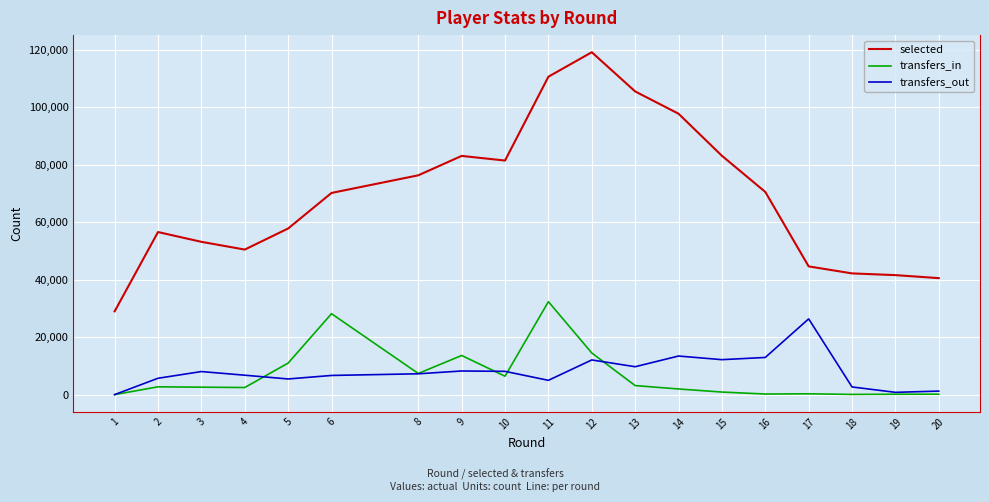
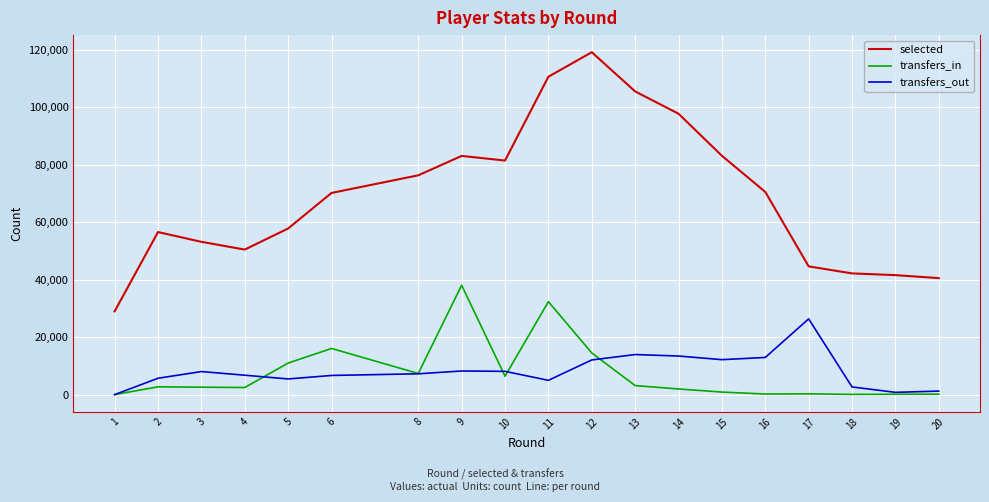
transfers_in, 6: 28,000 -> 16,000
transfers_in, 9: 14,000 -> 38,000
transfers_out, 13: 10,000 -> 14,000
